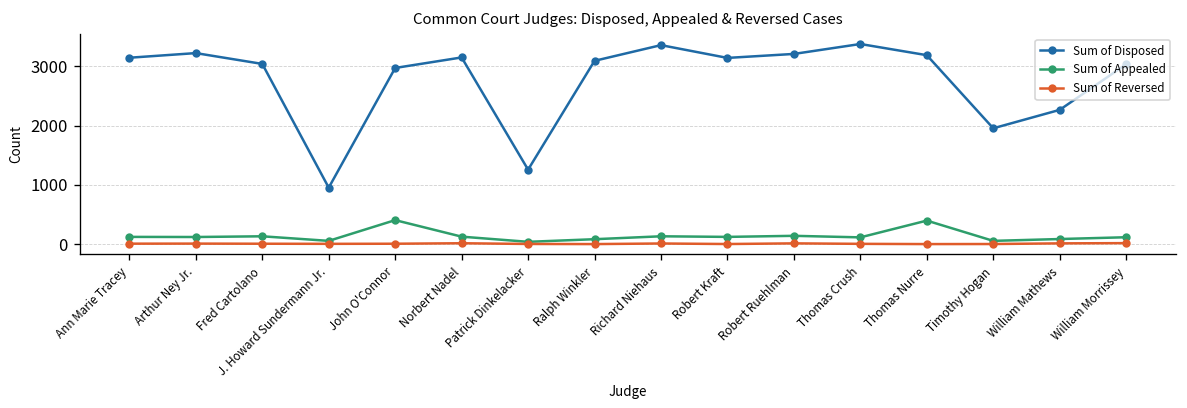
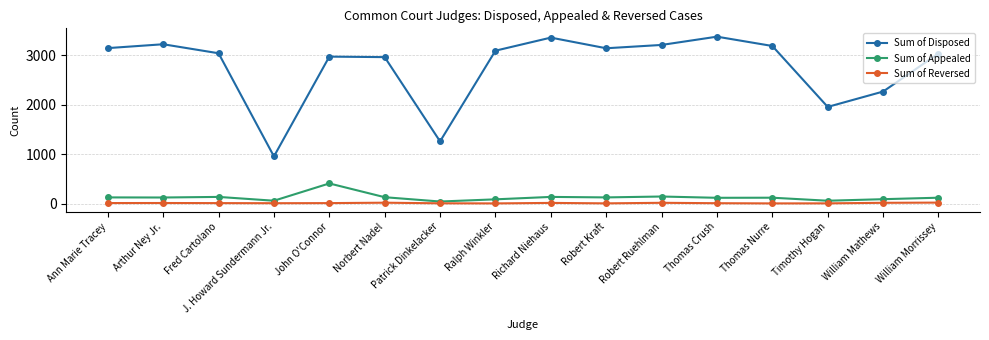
Sum of Disposed, Norbert Nadel: 3100 -> 3000
Sum of Appealed, Thomas Nurre: 400 -> 100
